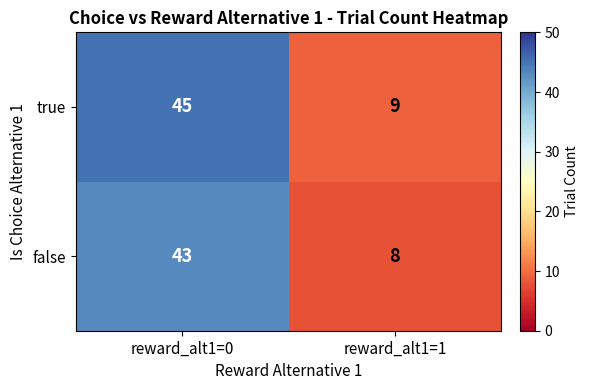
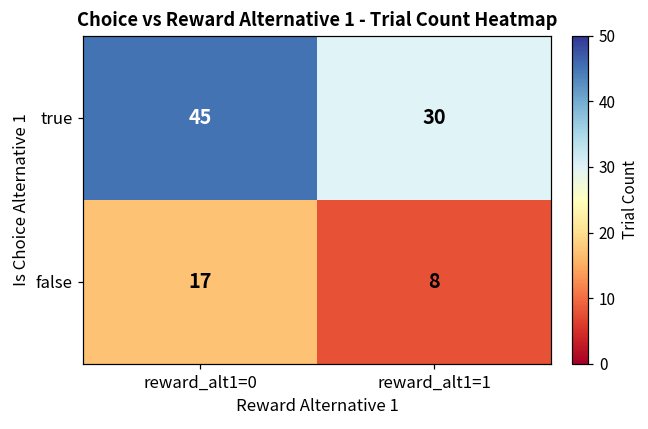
true, reward_alt1=1: 9 -> 30
false, reward_alt1=0: 43 -> 17
